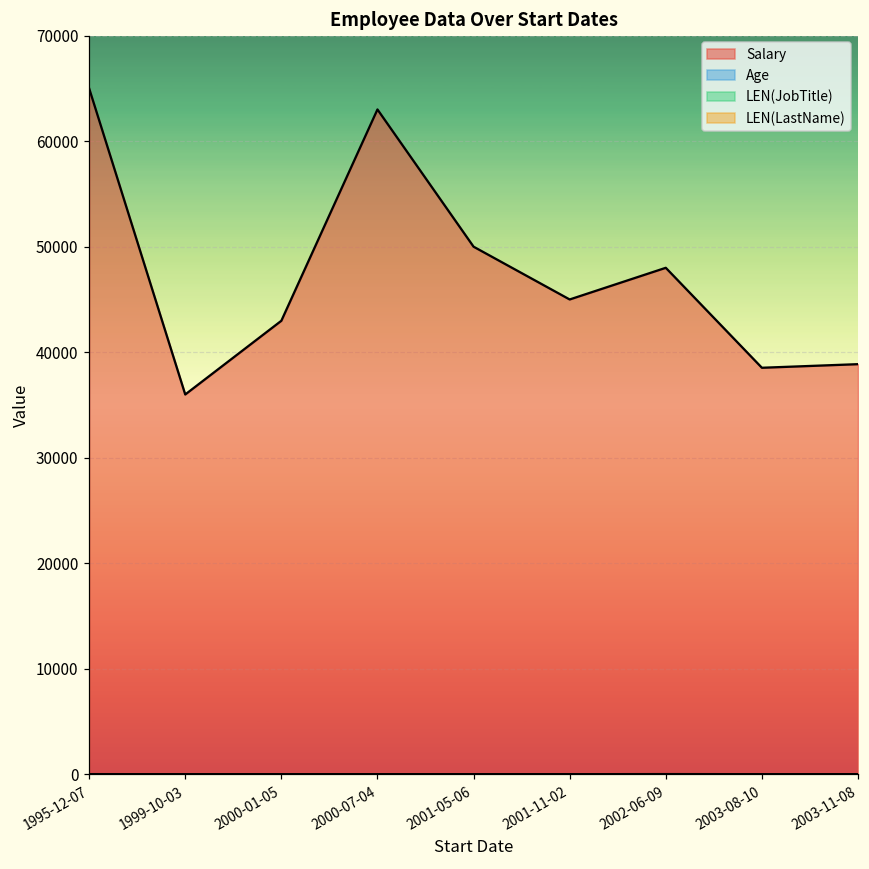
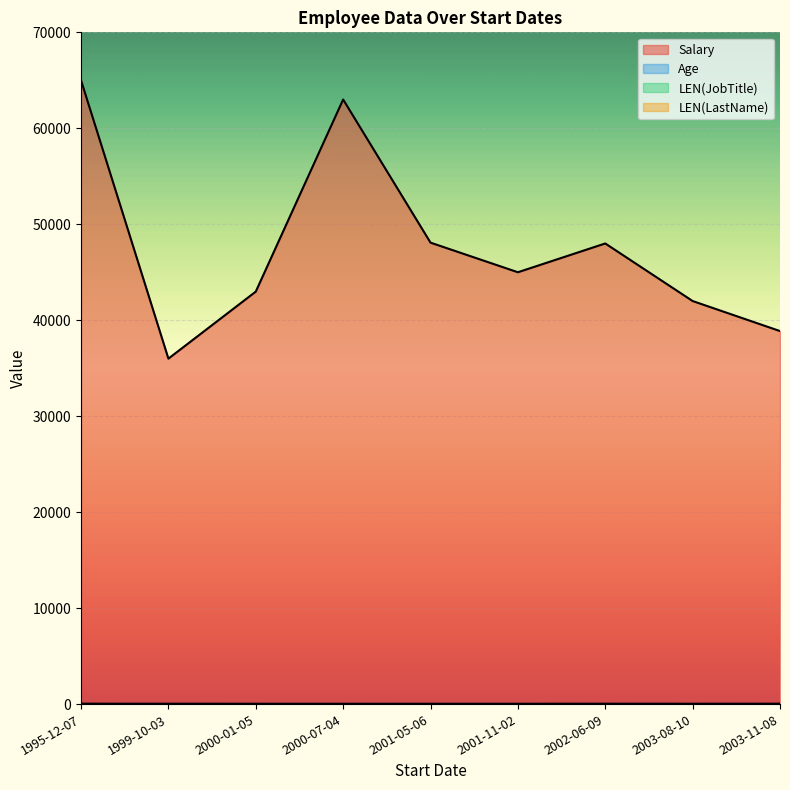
Salary, 2001-05-06: 50000 -> 48000
Salary, 2003-08-10: 39000 -> 42000
